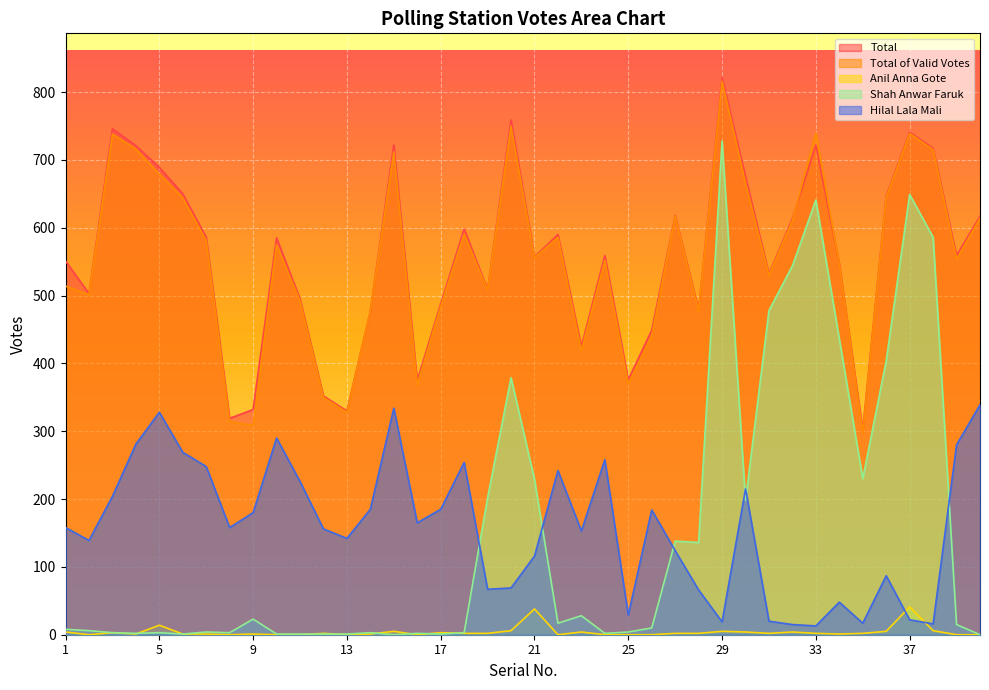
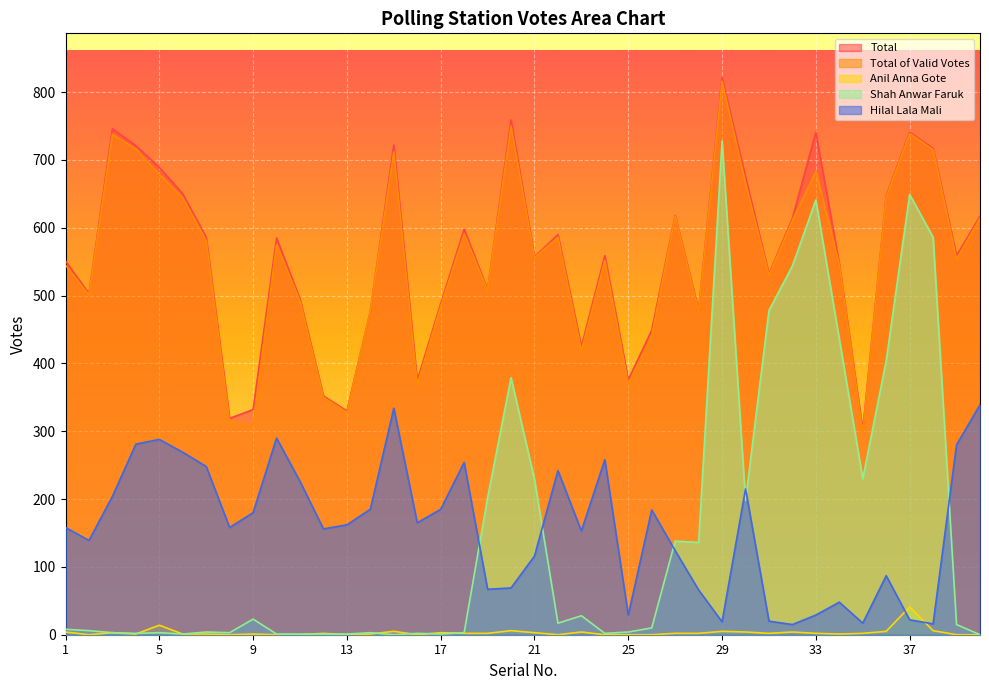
Total of Valid Votes, 1: 510 -> 550
Hilal Lala Mali, 5: 330 -> 290
Hilal Lala Mali, 13: 140 -> 160
Anil Anna Gote, 21: 40 -> 0
Total, 33: 720 -> 740
Total of Valid Votes, 33: 740 -> 680
Hilal Lala Mali, 33: 10 -> 30
